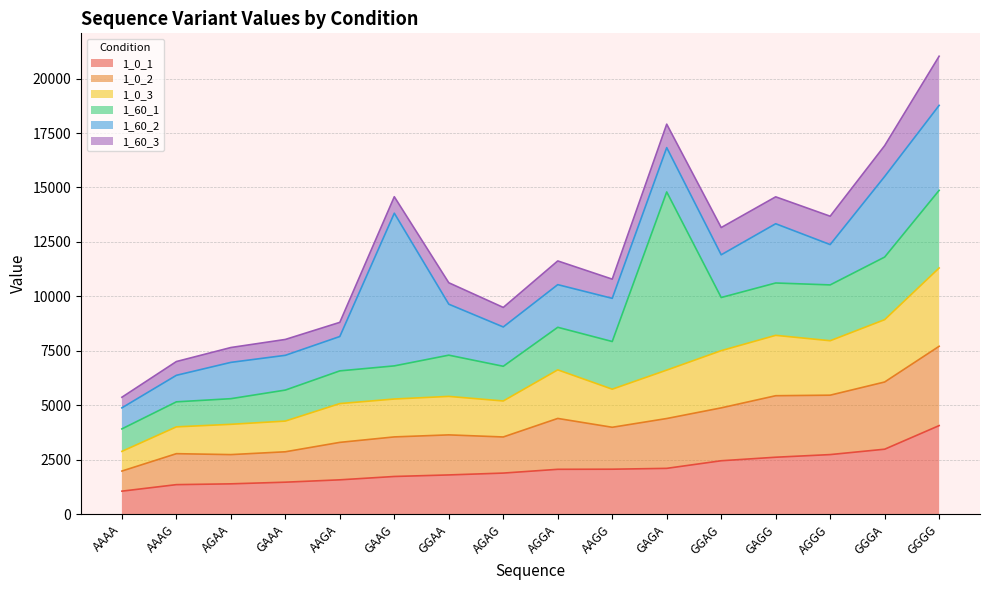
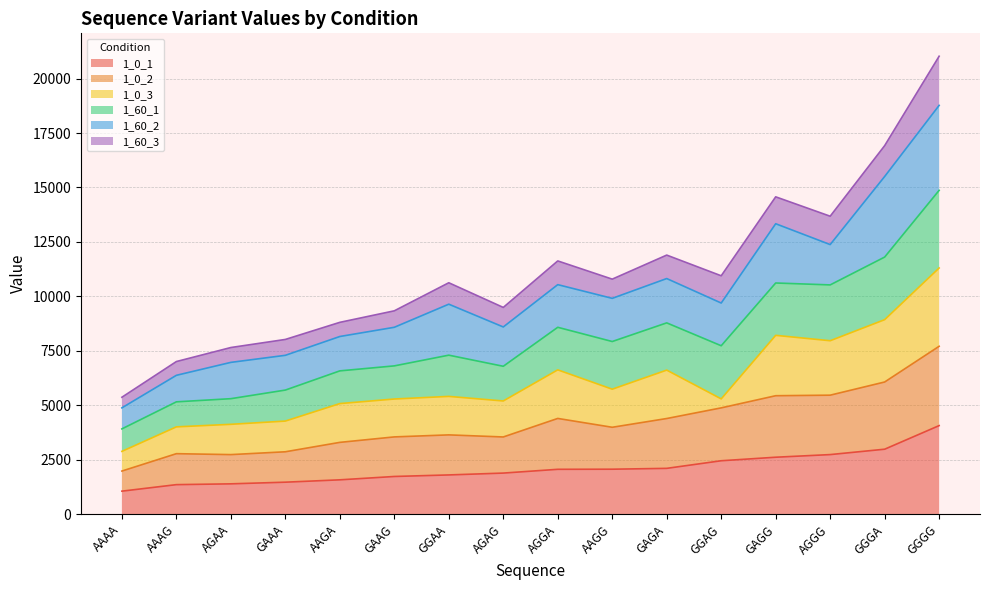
1_60_2, GAAG: 7000 -> 1800
1_60_1, GAGA: 8200 -> 2200
1_0_3, GGAG: 2600 -> 400
